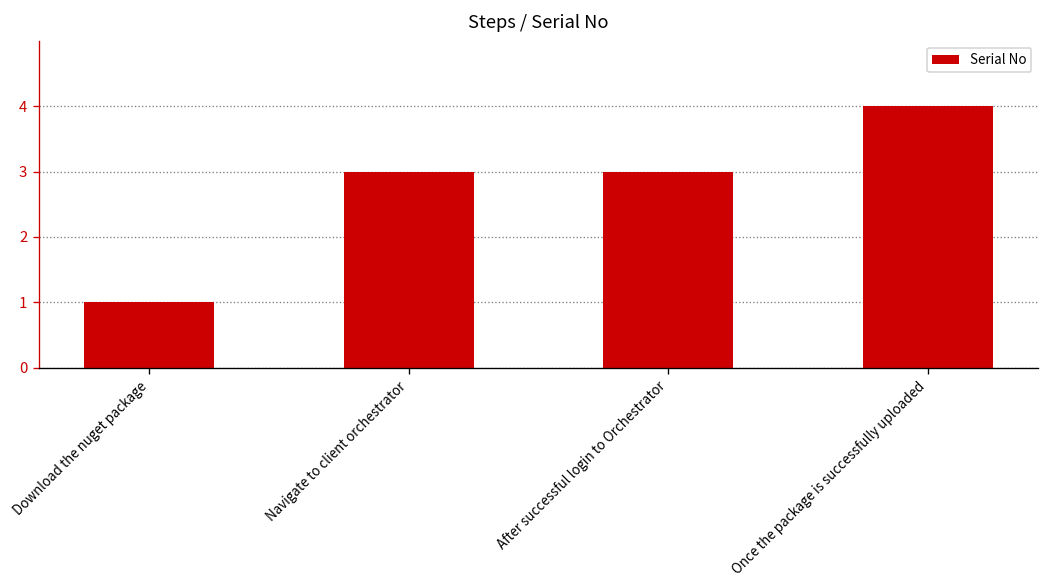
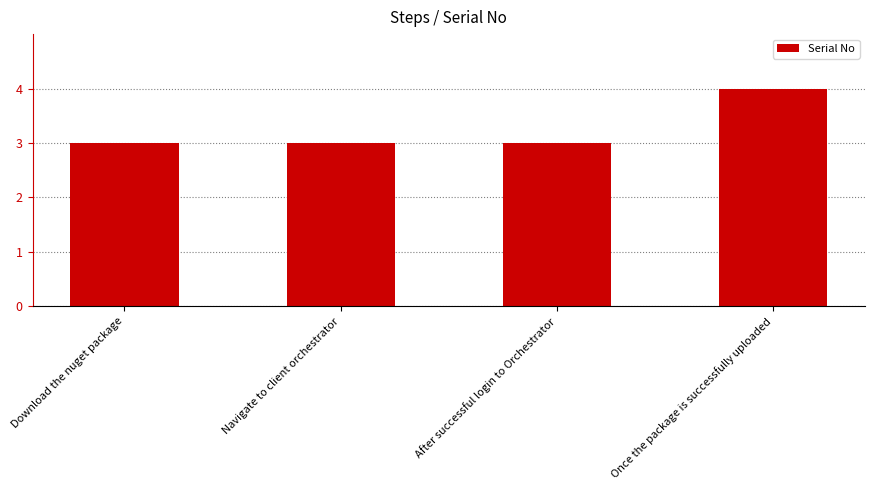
Download the nuget package: 1 -> 3
